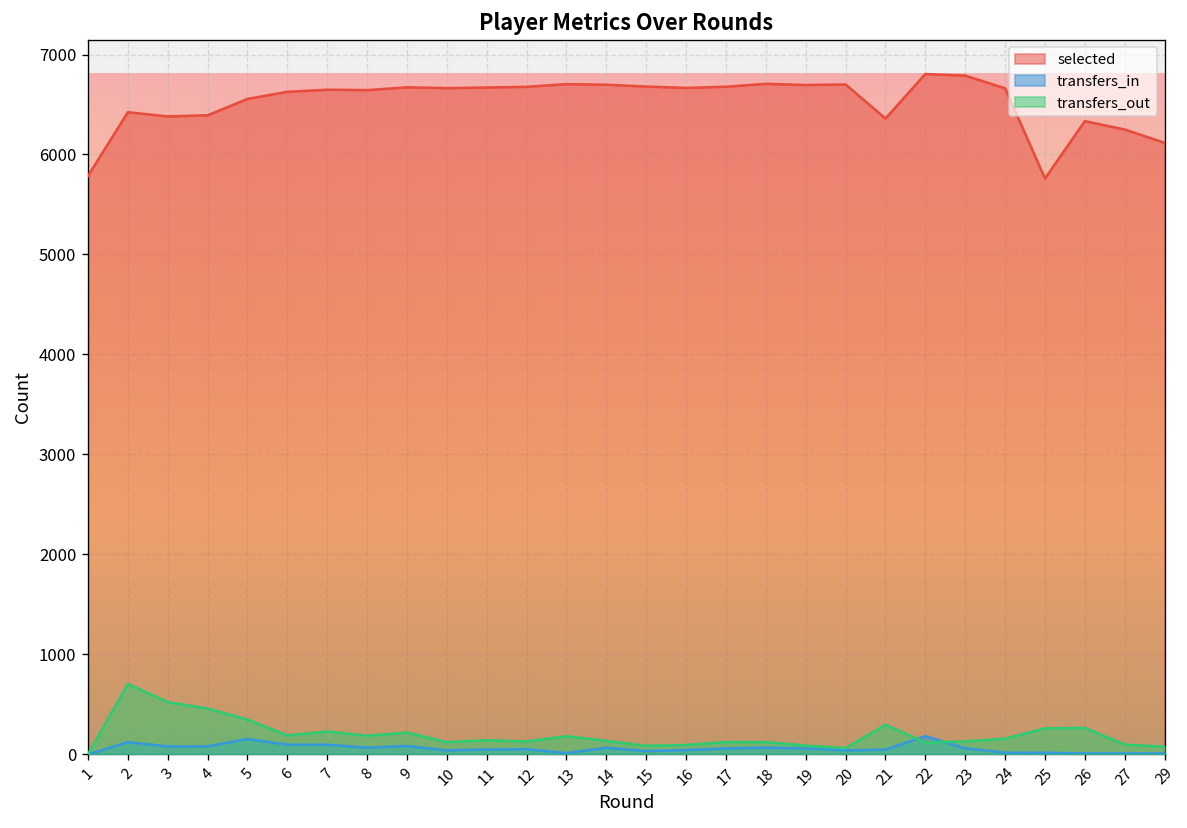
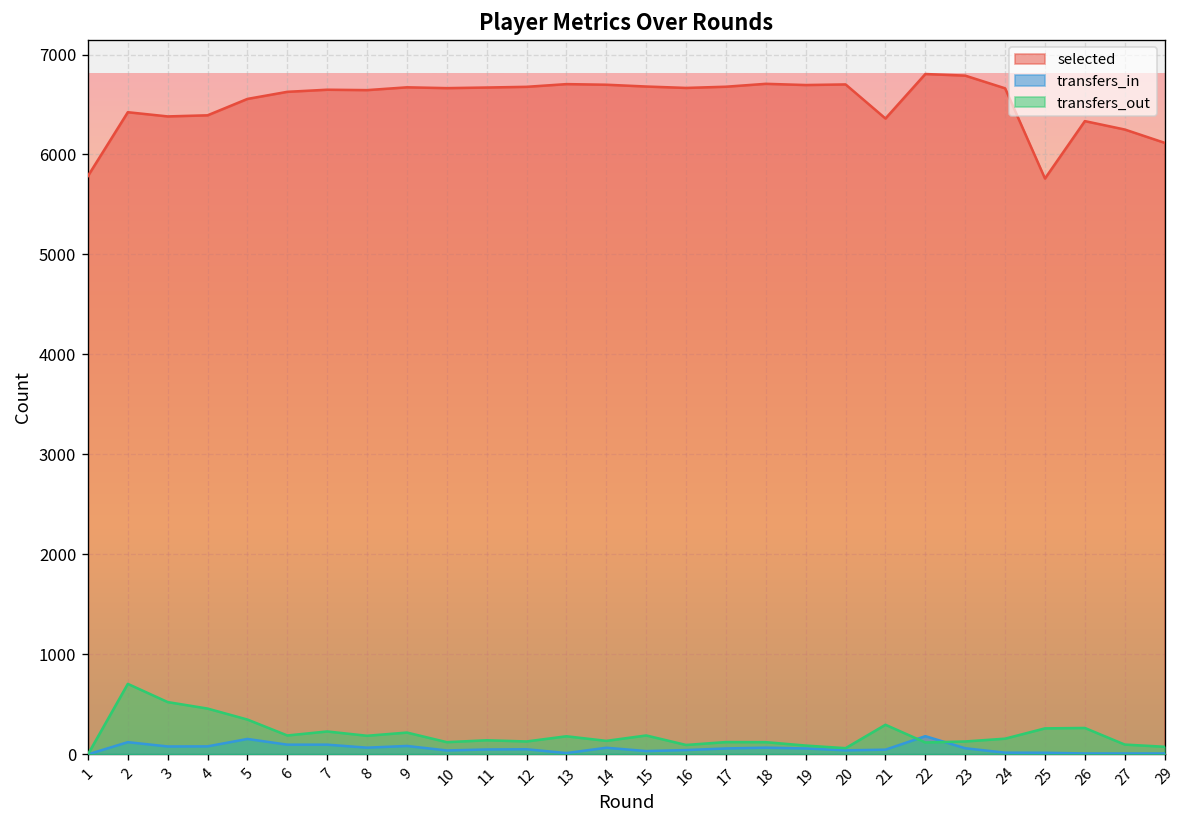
transfers_out, 15: 100 -> 200
